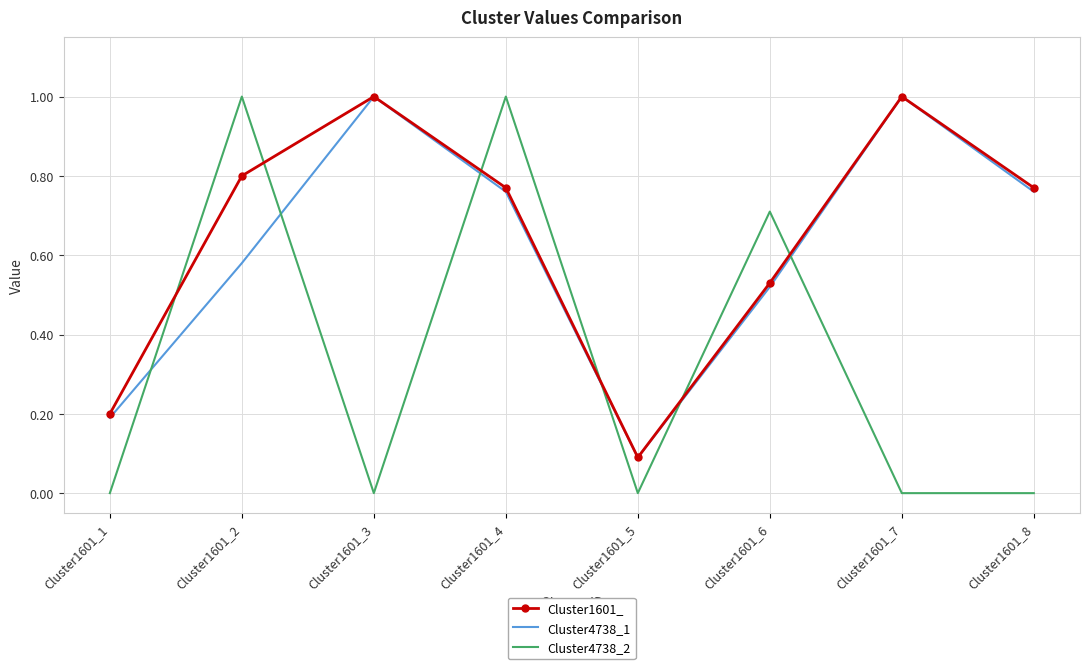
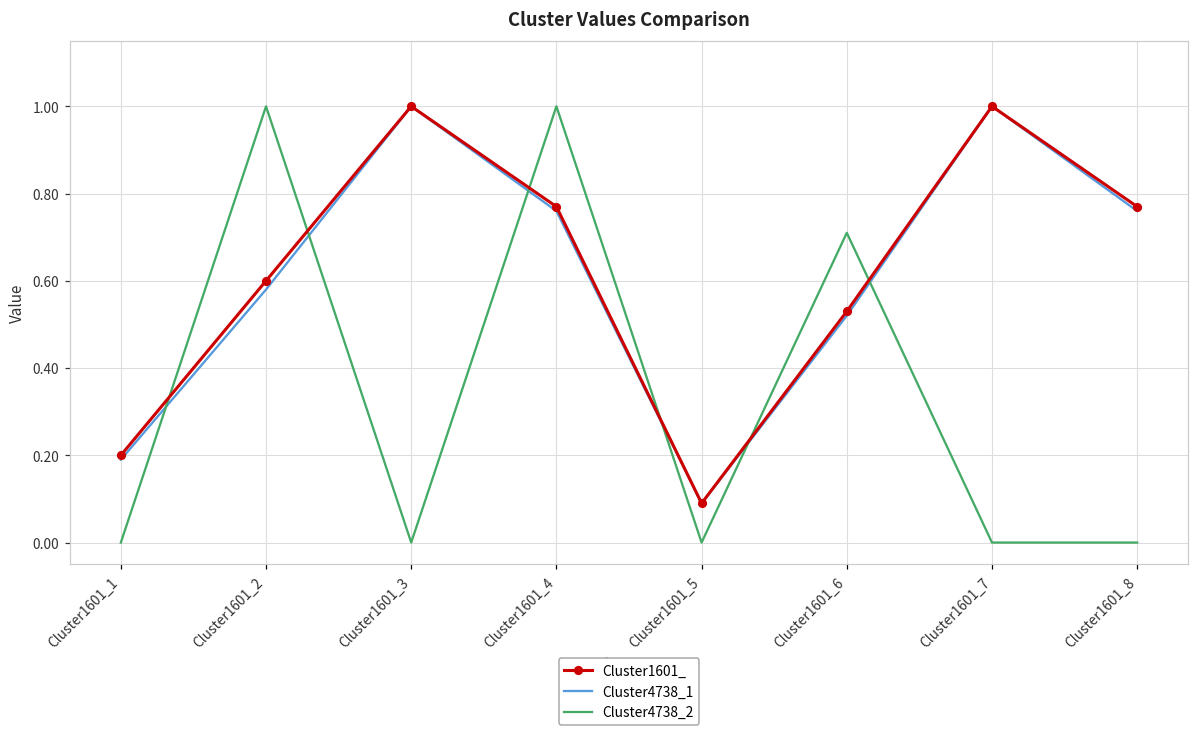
Cluster1601_, Cluster1601_2: 0.8 -> 0.6
